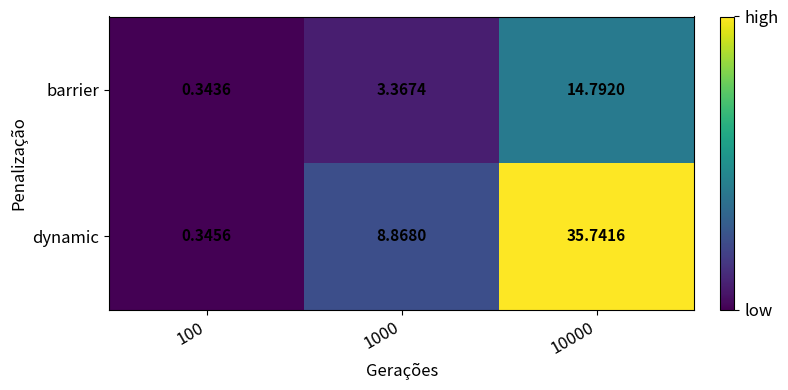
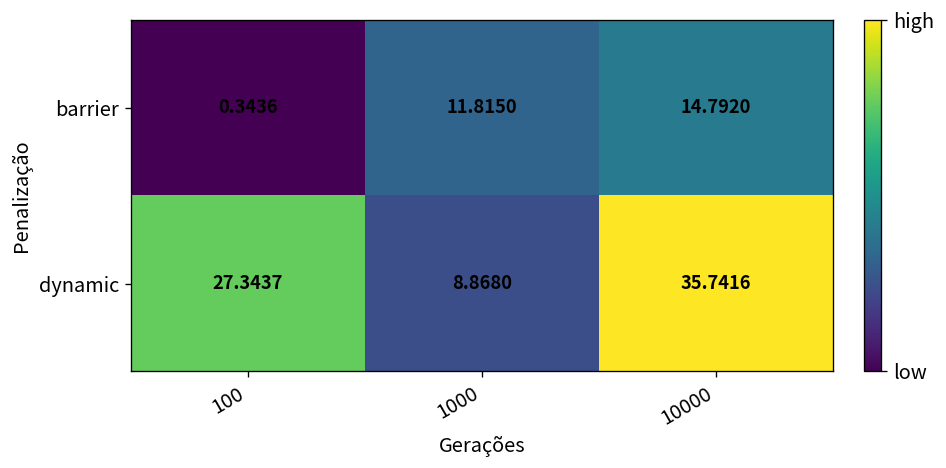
barrier, 1000: 3.3674 -> 11.8150
dynamic, 100: 0.3456 -> 27.3437
